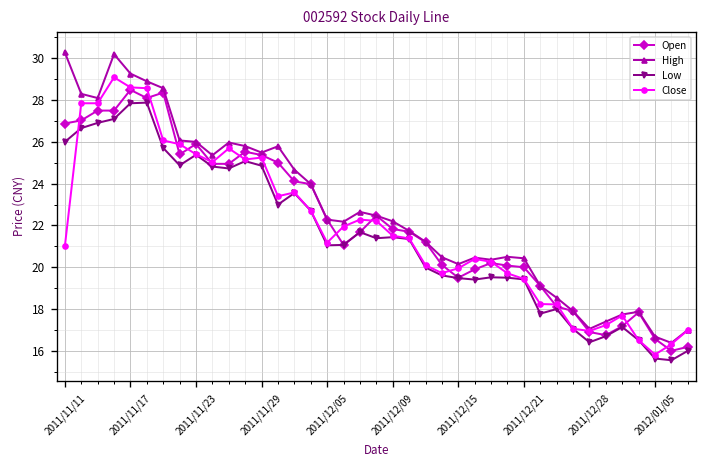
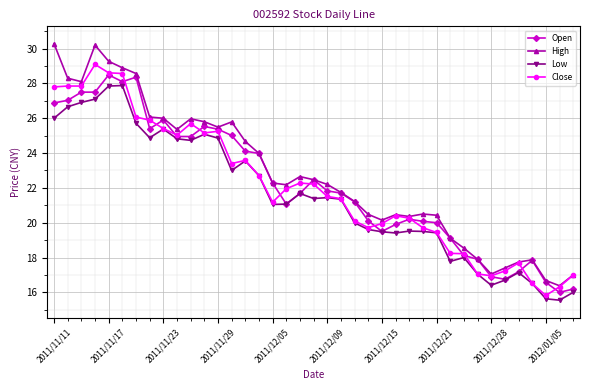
Close, 2011/11/11: 21.0 -> 27.8
